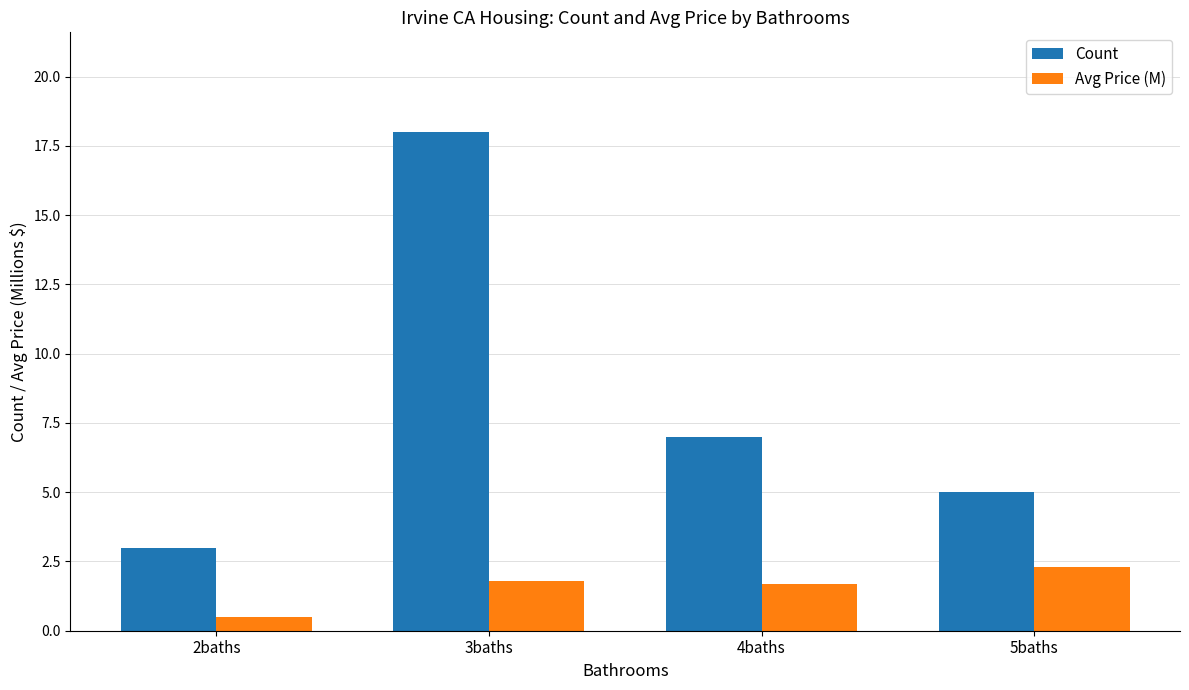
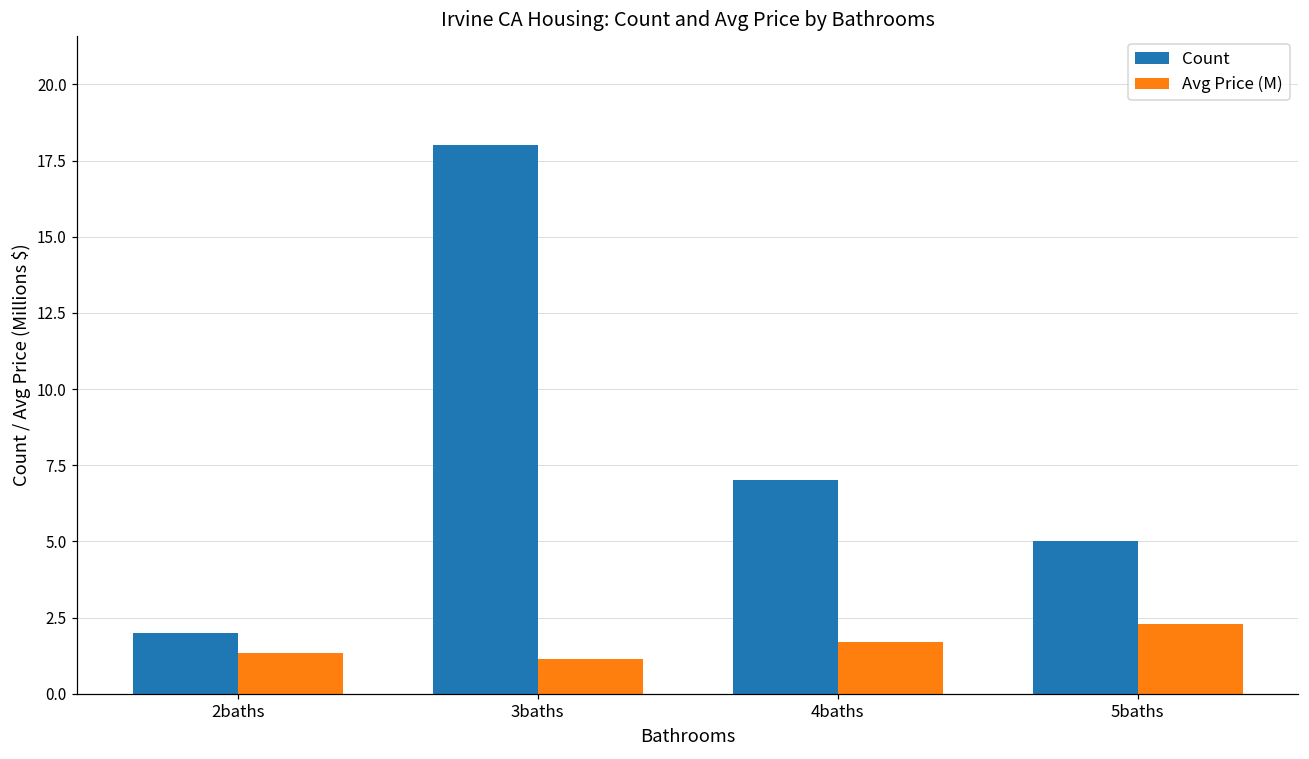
Count, 2baths: 3 -> 2
Avg Price (M), 2baths: 0.5 -> 1.4
Avg Price (M), 3baths: 1.8 -> 1.1
